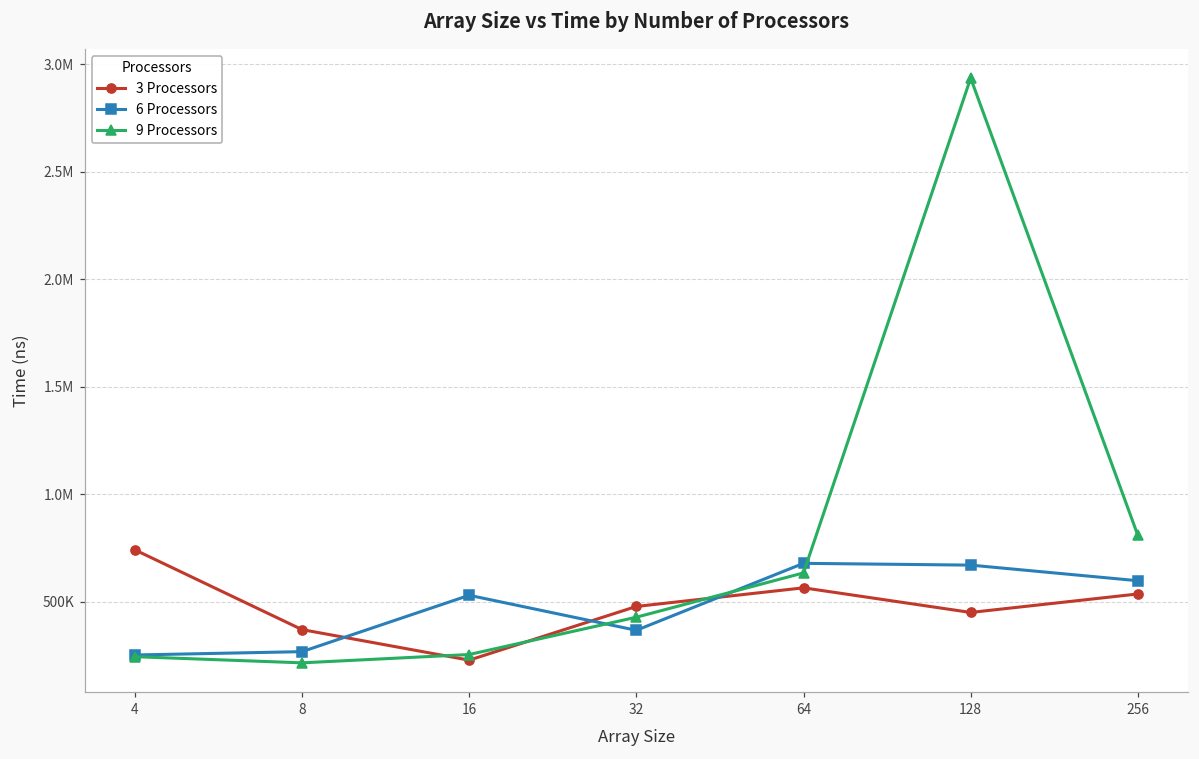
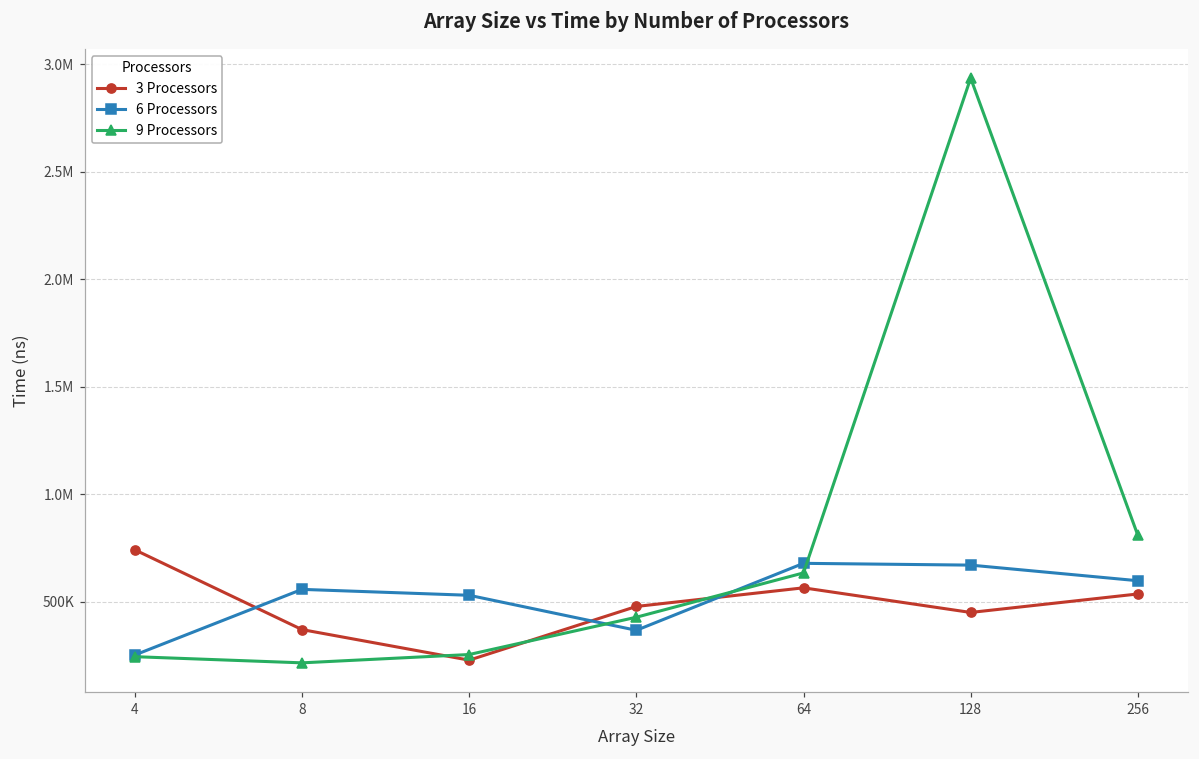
6 Processors, 8: 270000 -> 560000
